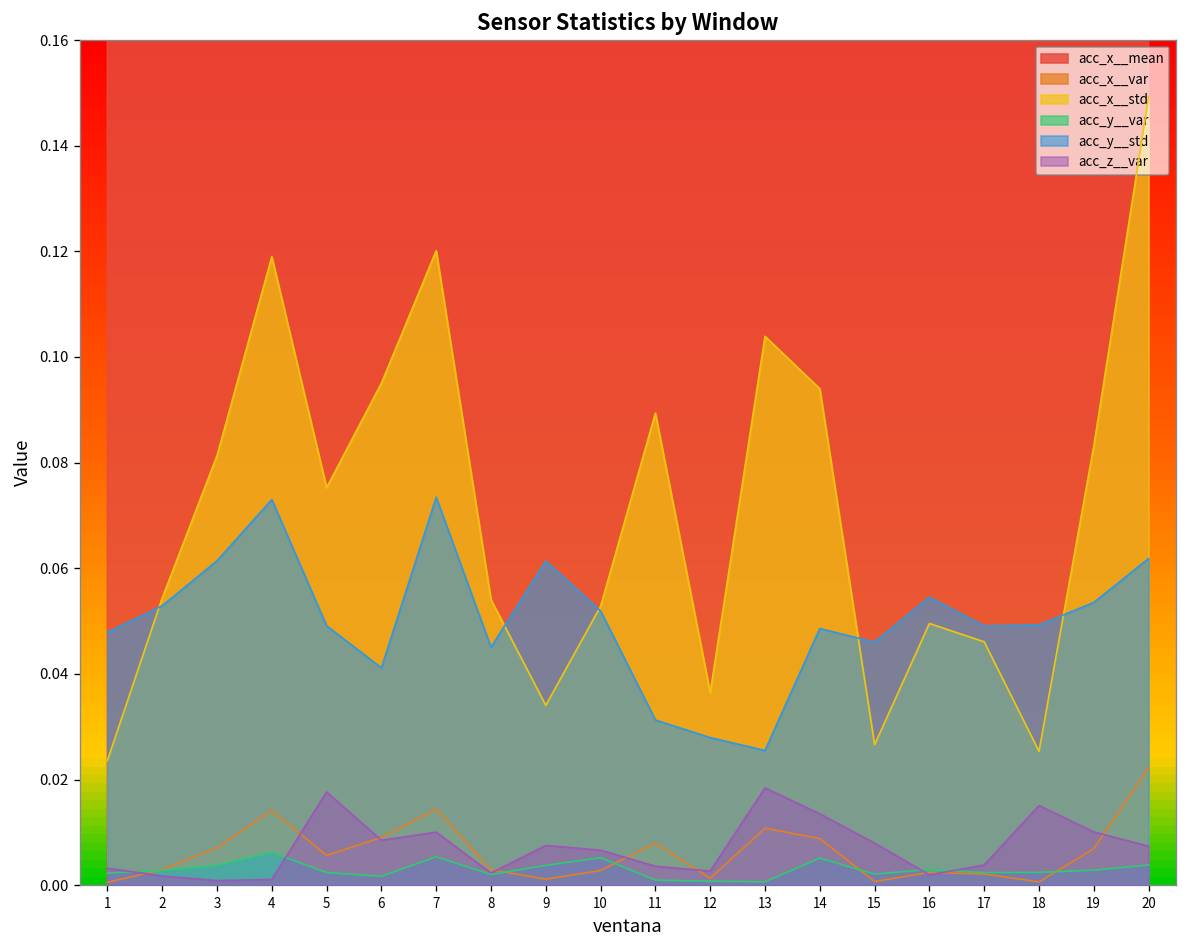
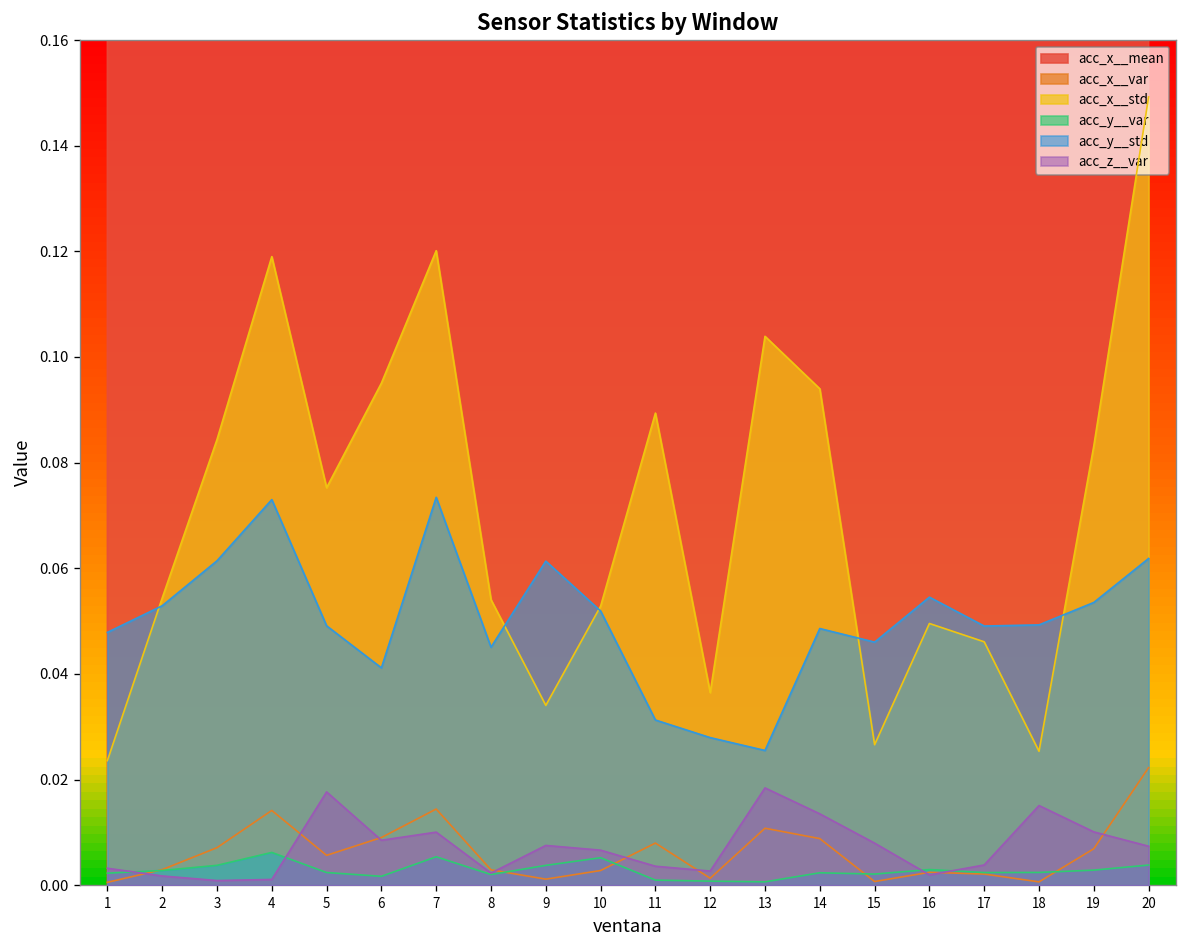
acc_x__std, 3: 0.081 -> 0.084
acc_y__var, 14: 0.005 -> 0.002
